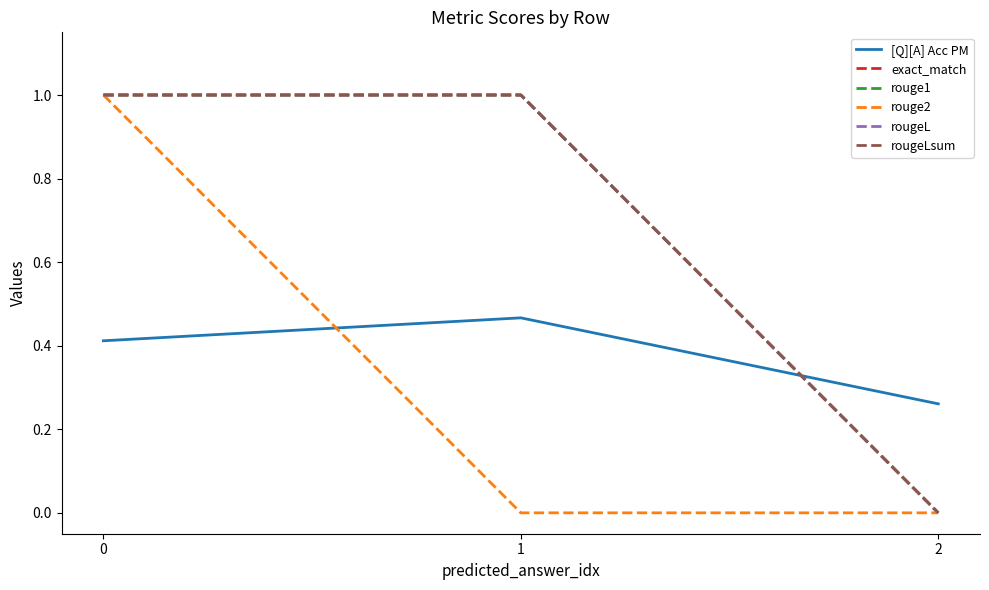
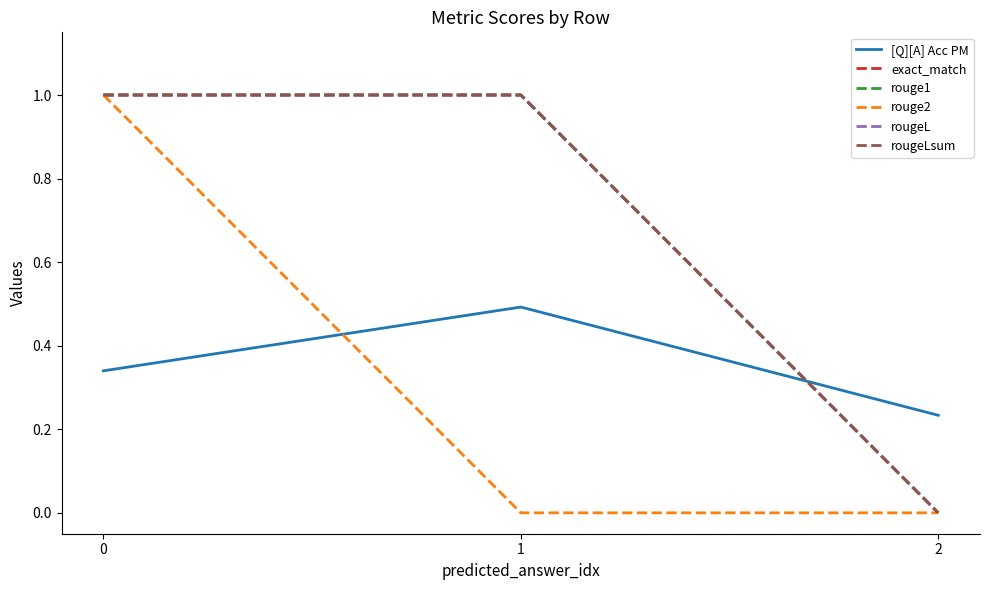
[Q][A] Acc PM, 0: 0.41 -> 0.34
[Q][A] Acc PM, 1: 0.47 -> 0.49
[Q][A] Acc PM, 2: 0.26 -> 0.23
